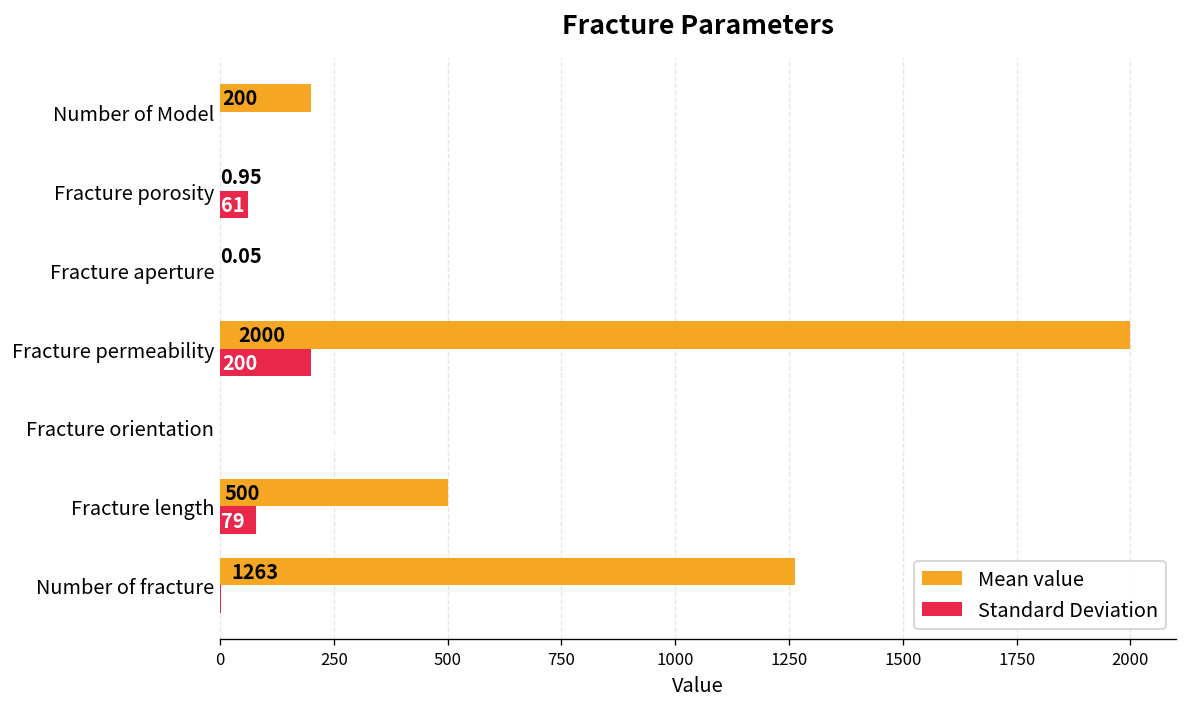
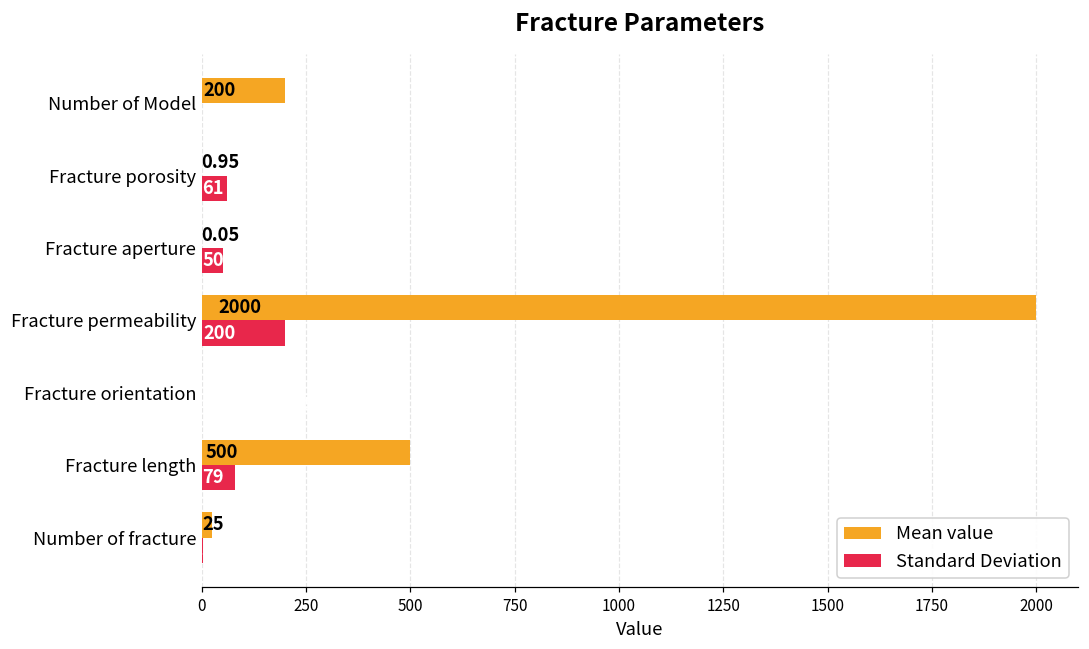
Standard Deviation, Fracture aperture: 0 -> 50
Mean value, Number of fracture: 1263 -> 25
